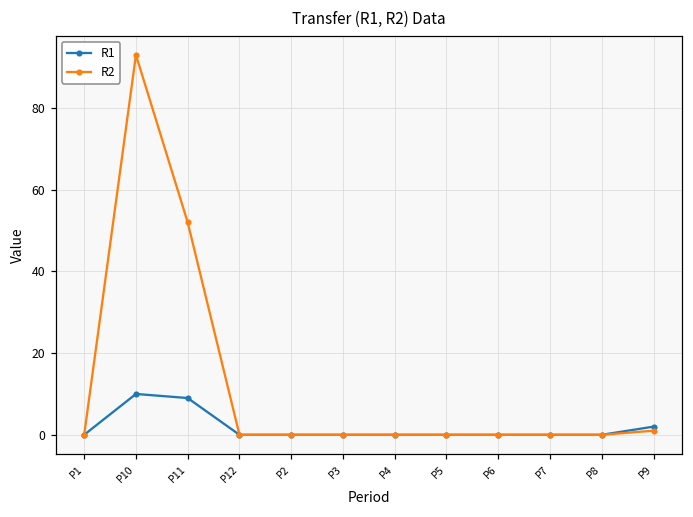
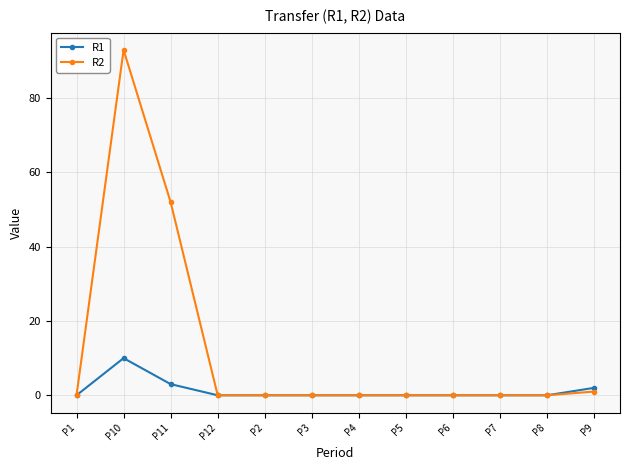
R1, P11: 9 -> 3
